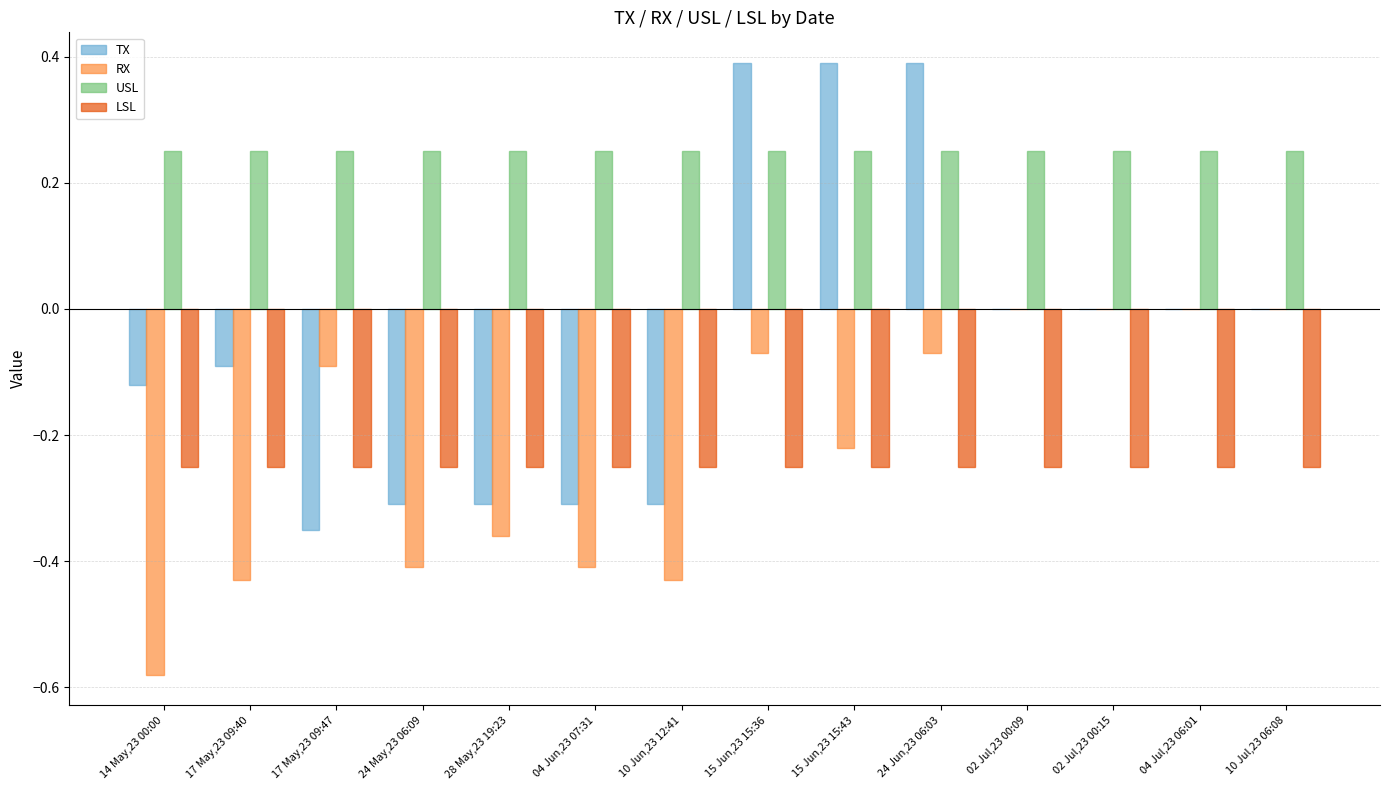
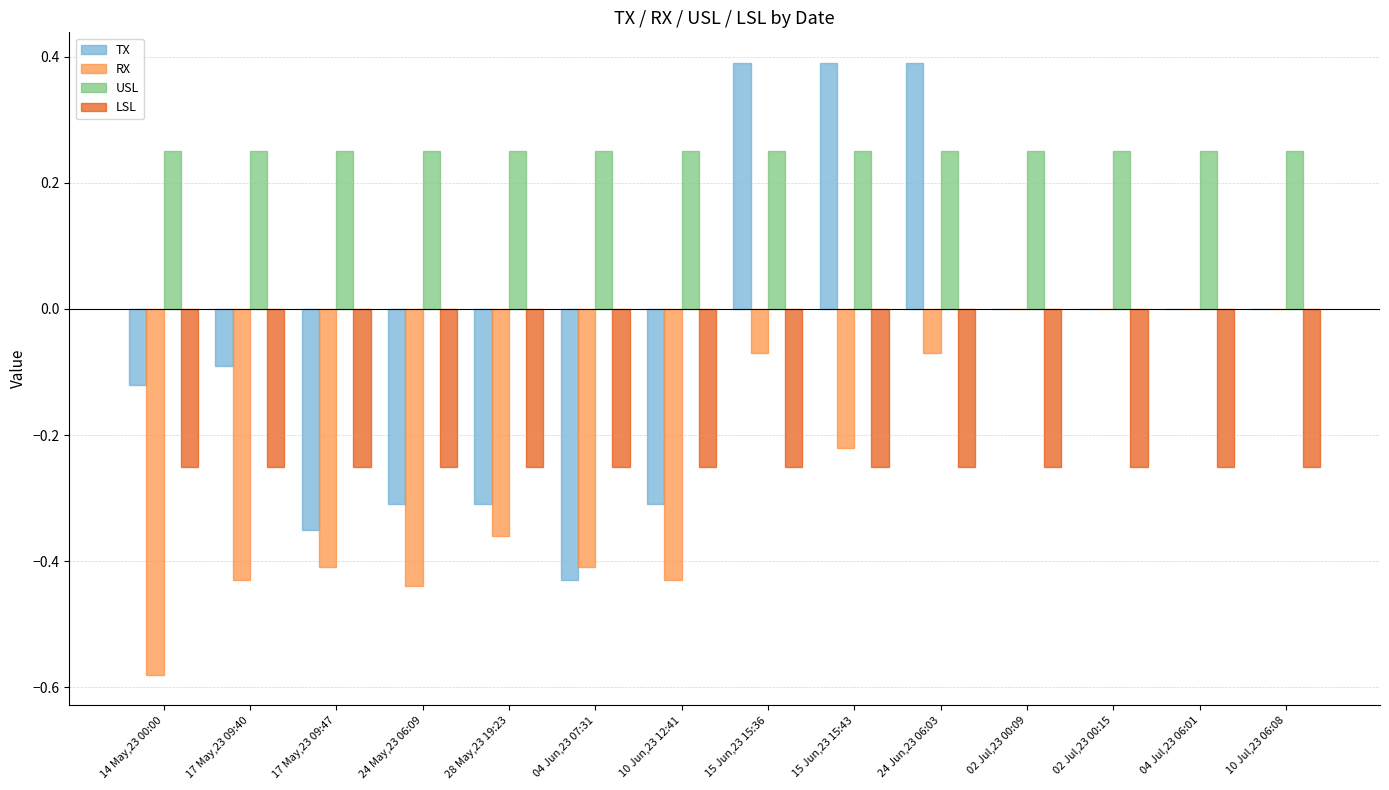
RX, 17 May,23 09:47: -0.09 -> -0.41
RX, 24 May,23 06:09: -0.41 -> -0.44
TX, 04 Jun,23 07:31: -0.31 -> -0.43
